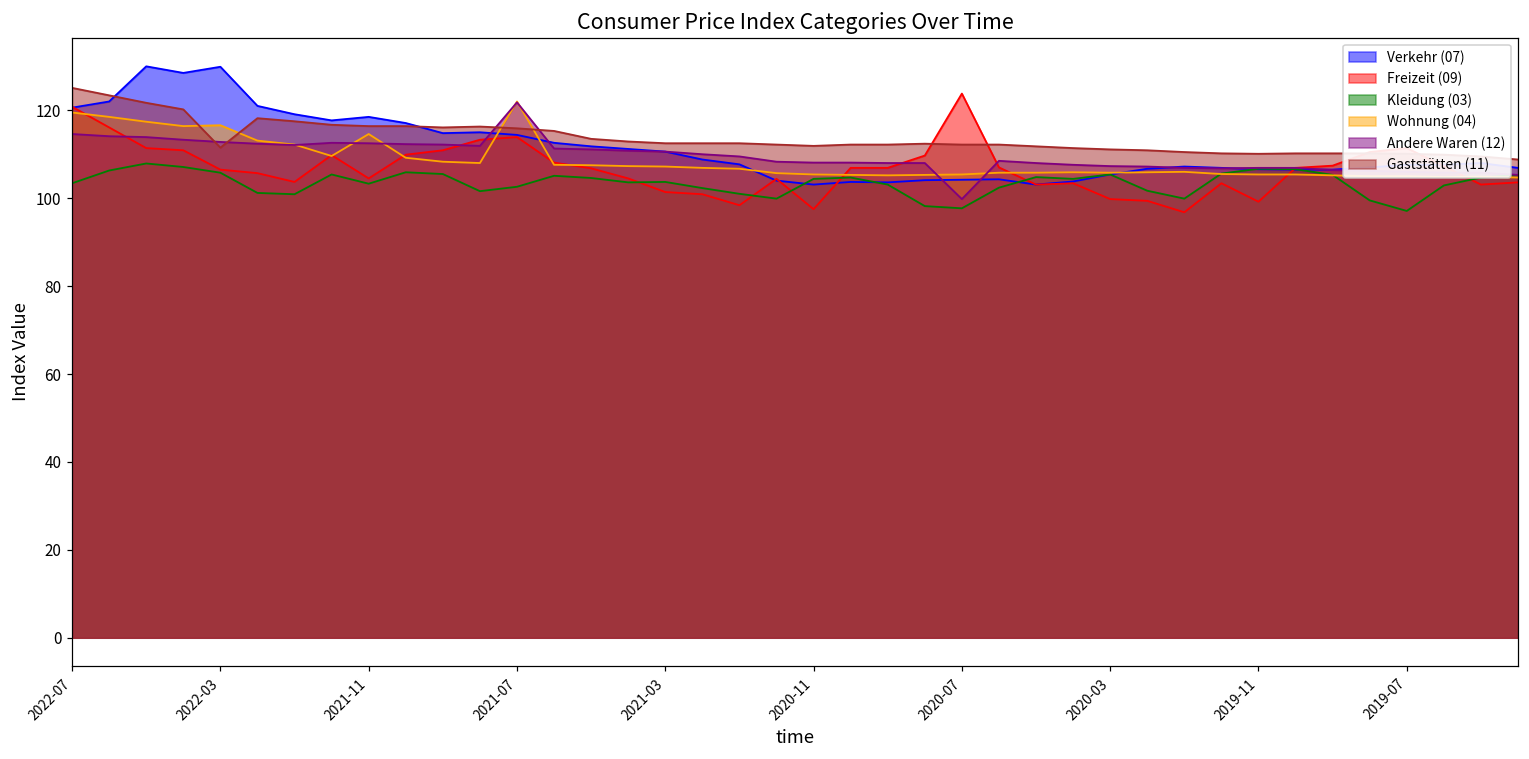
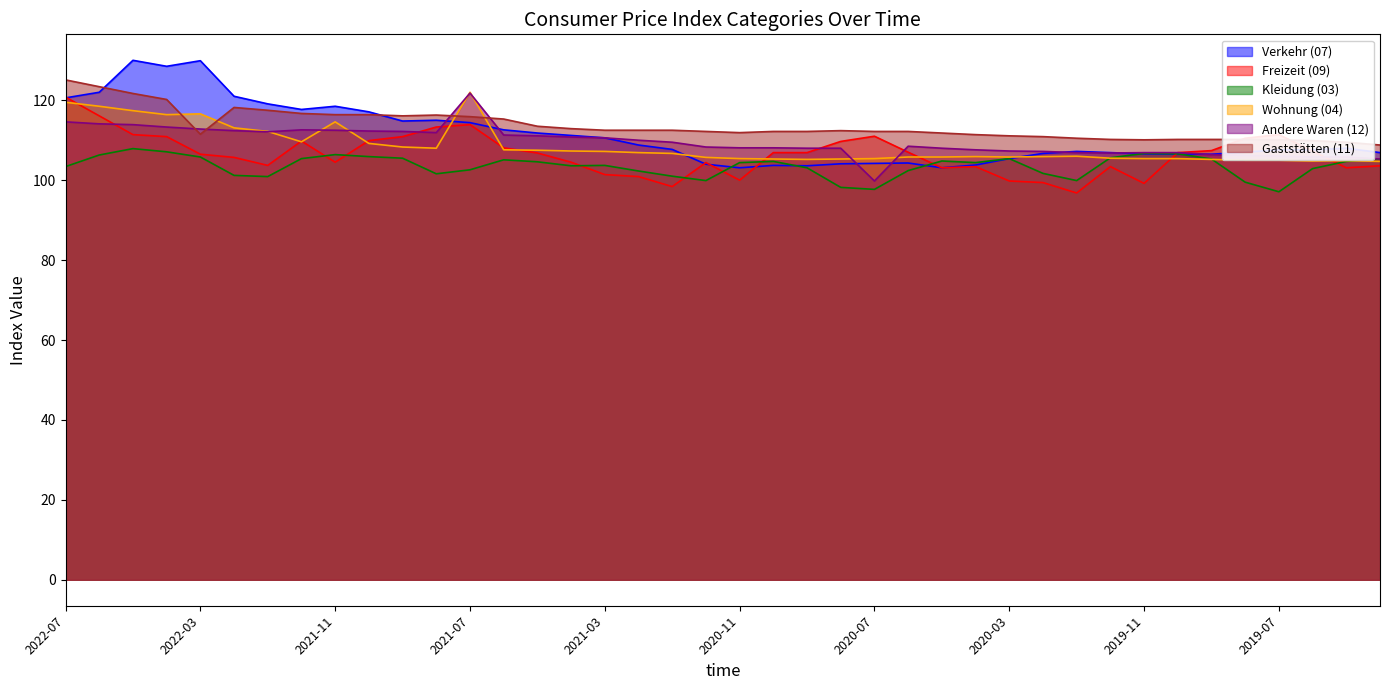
Kleidung (03), 2021-11: 103 -> 106
Freizeit (09), 2020-11: 98 -> 100
Freizeit (09), 2020-07: 124 -> 111
